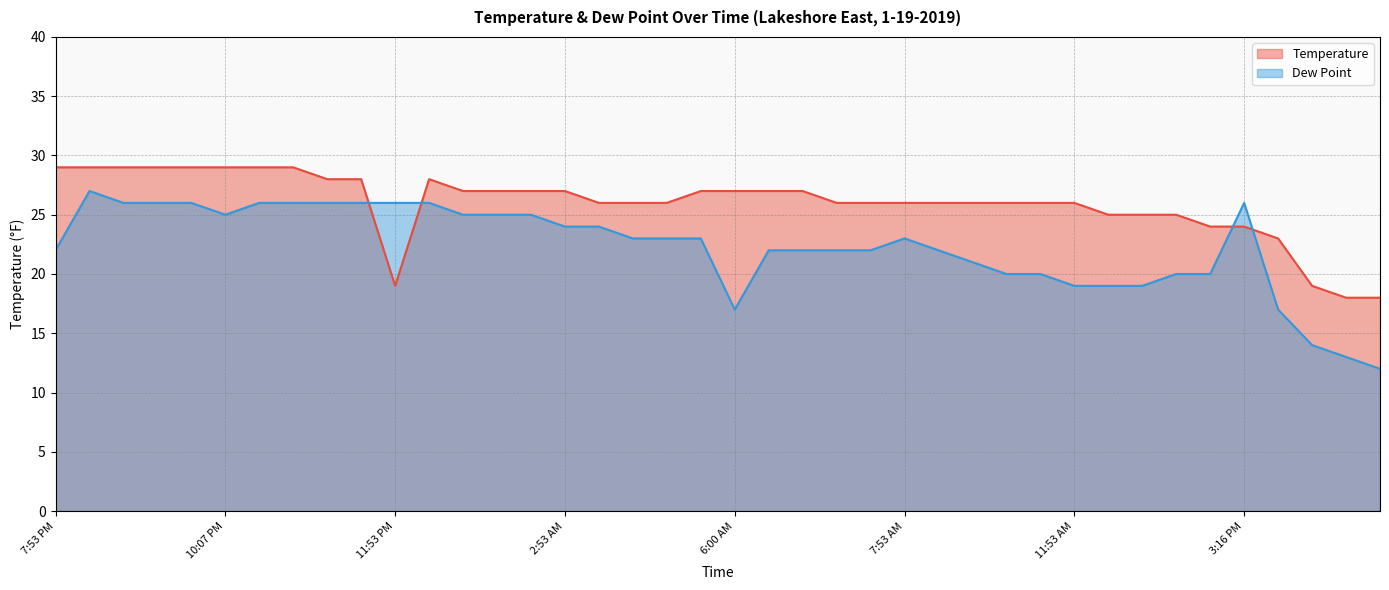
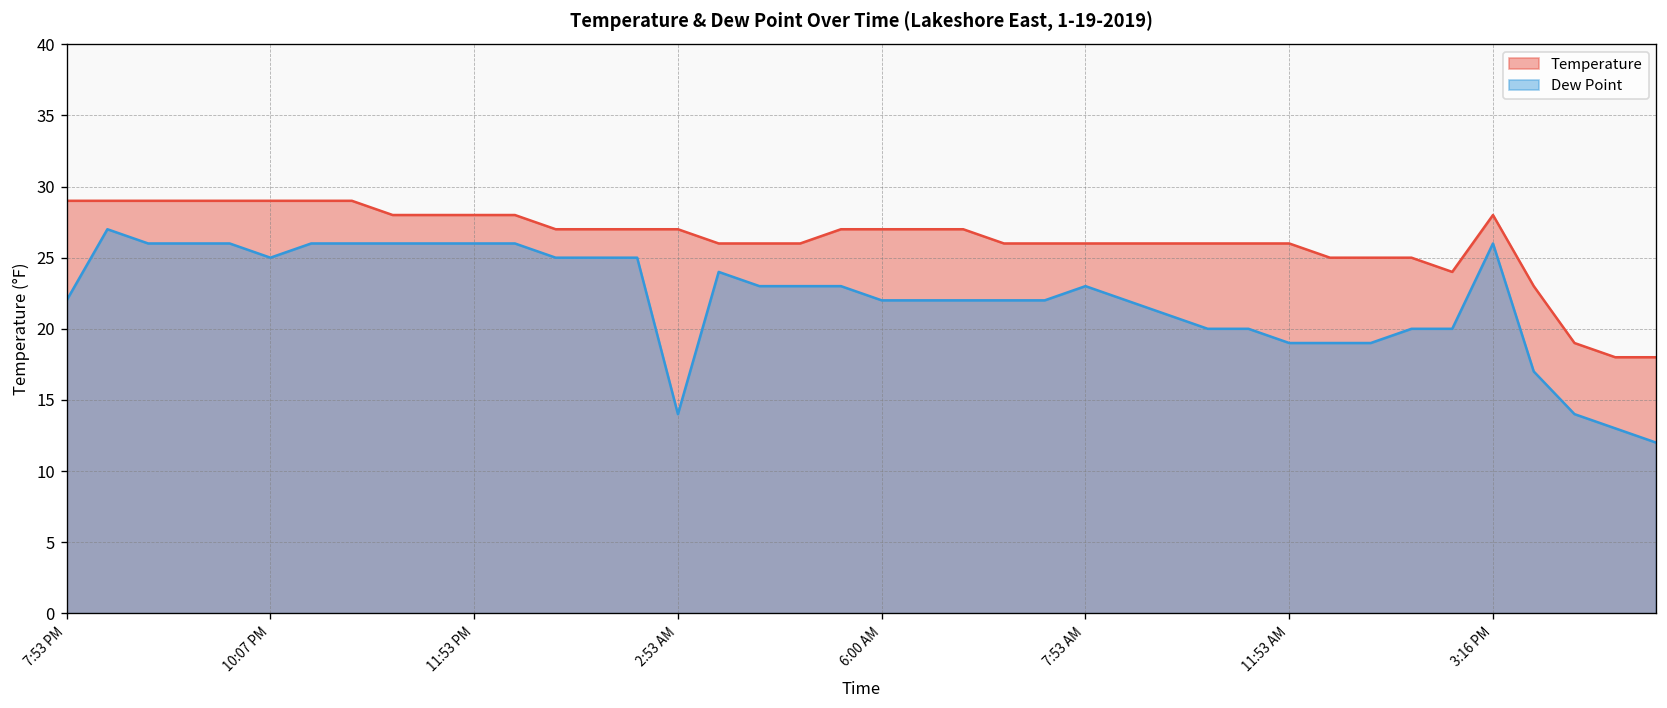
Temperature, 11:53 PM: 19 -> 28
Dew Point, 2:53 AM: 24 -> 14
Dew Point, 6:00 AM: 17 -> 22
Temperature, 3:16 PM: 24 -> 28
